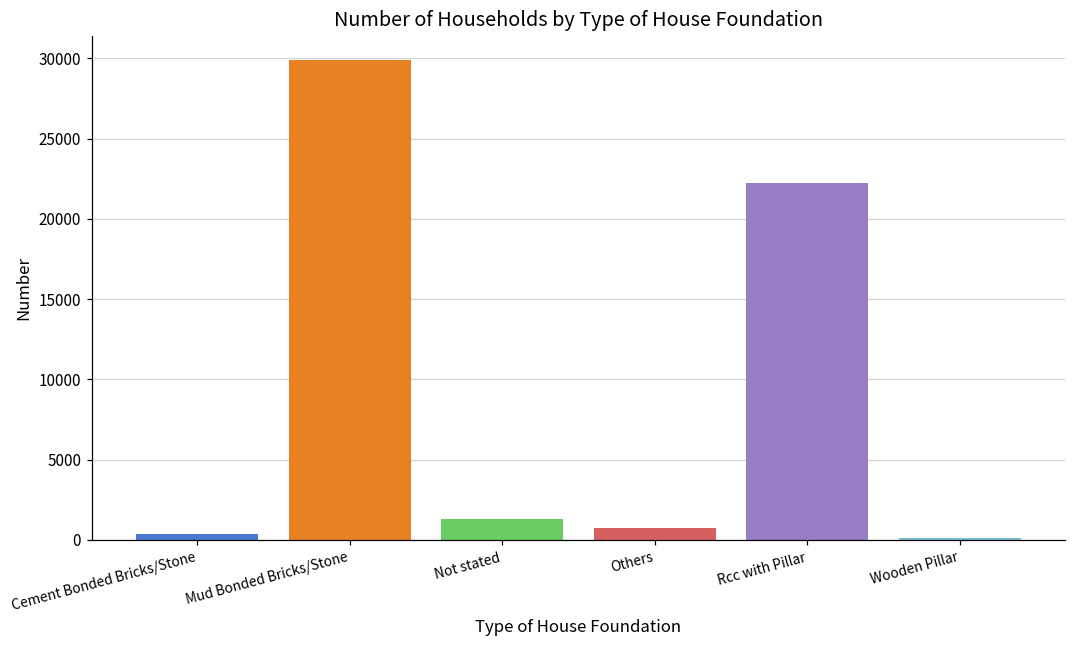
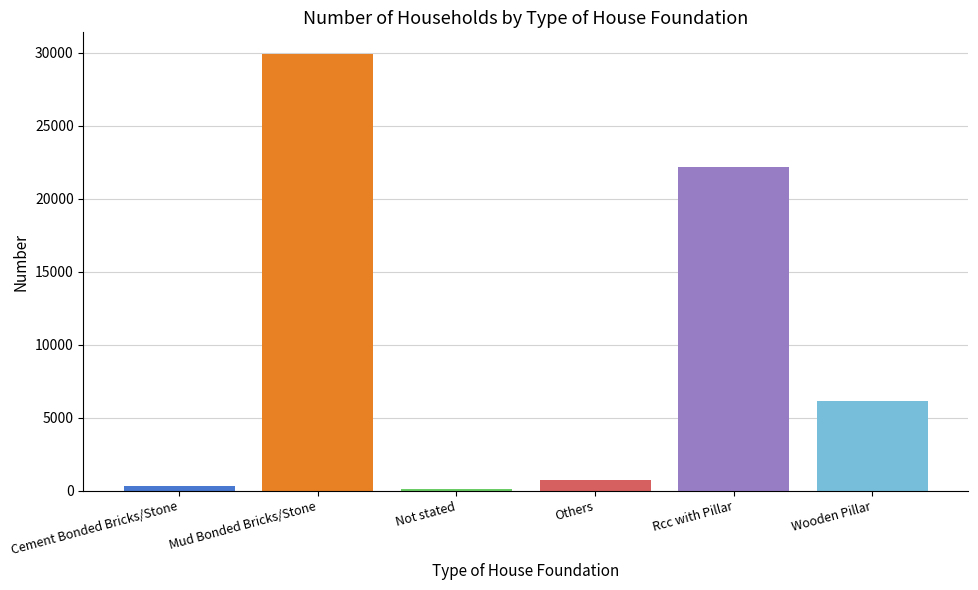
Not stated: 1300 -> 100
Wooden Pillar: 100 -> 6100
